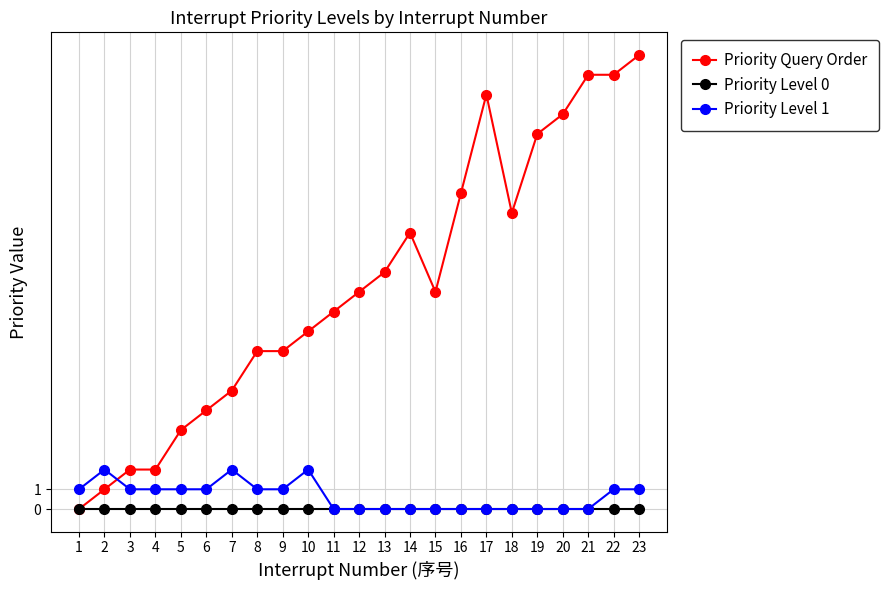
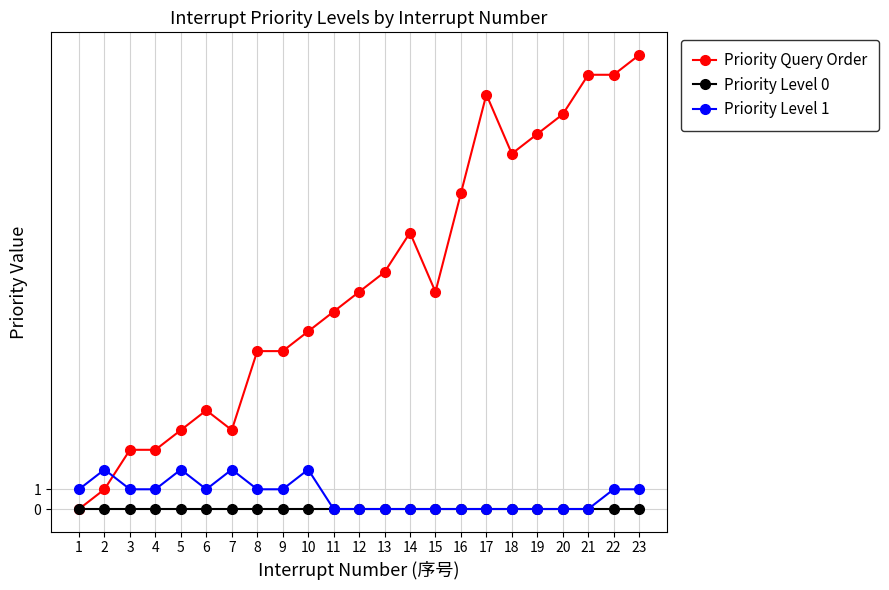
Priority Query Order, 3: 2 -> 3
Priority Query Order, 4: 2 -> 3
Priority Level 1, 5: 1 -> 2
Priority Query Order, 7: 6 -> 4
Priority Query Order, 18: 15 -> 18
